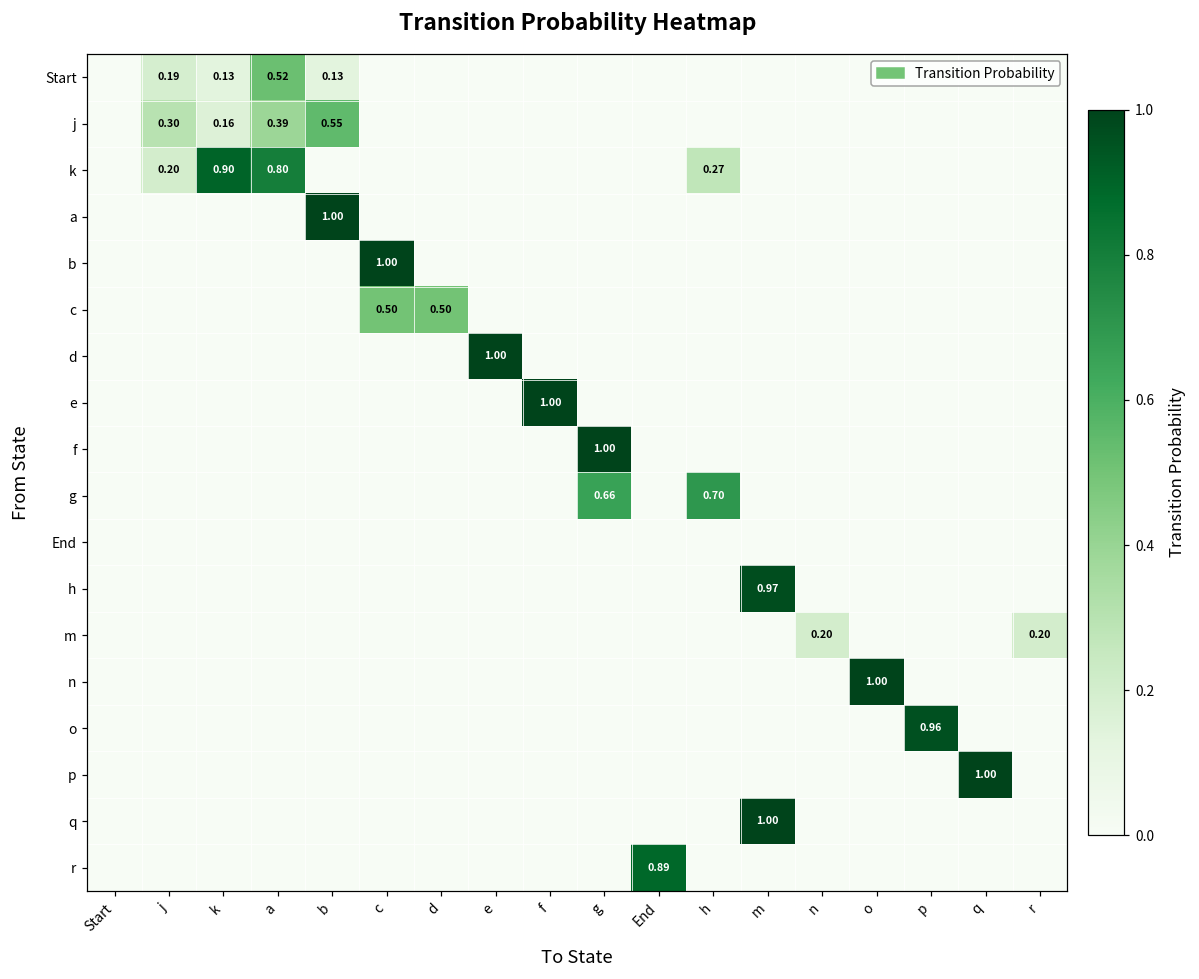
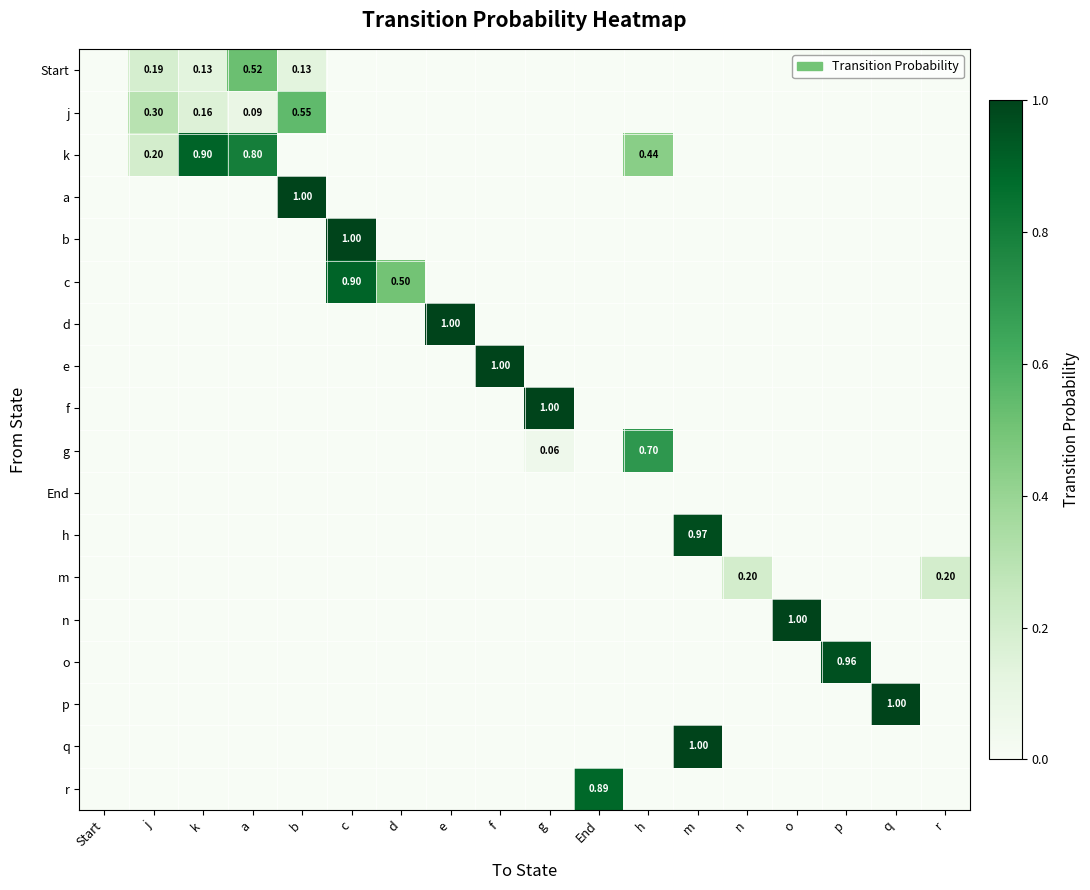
j, a: 0.39 -> 0.09
k, h: 0.27 -> 0.44
c, c: 0.50 -> 0.90
g, g: 0.66 -> 0.06
